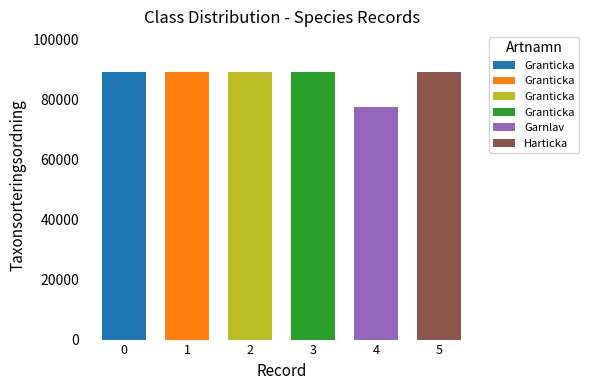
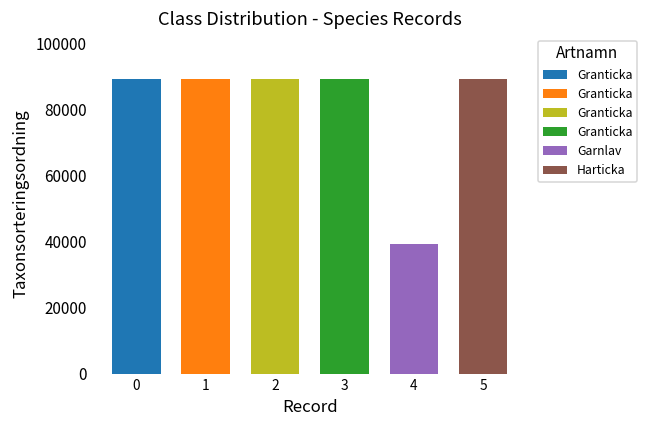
4: 78000 -> 39000
